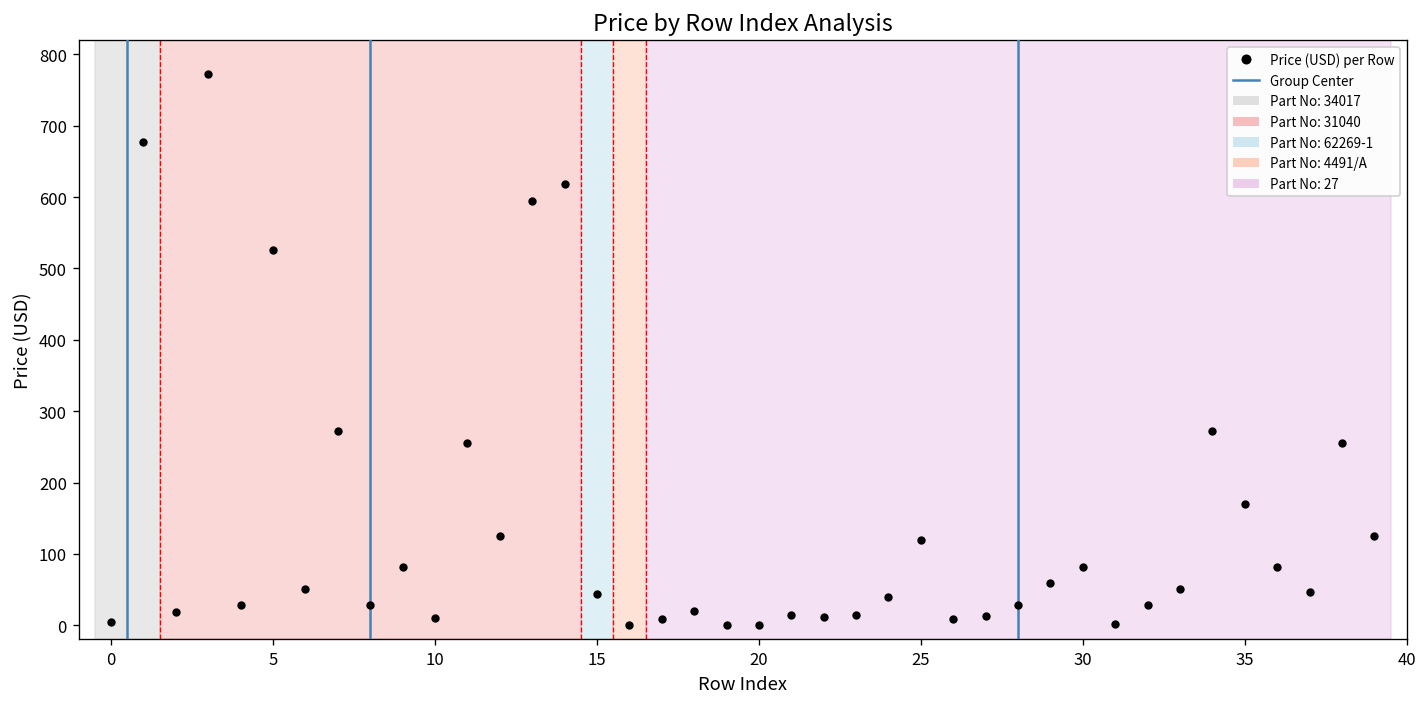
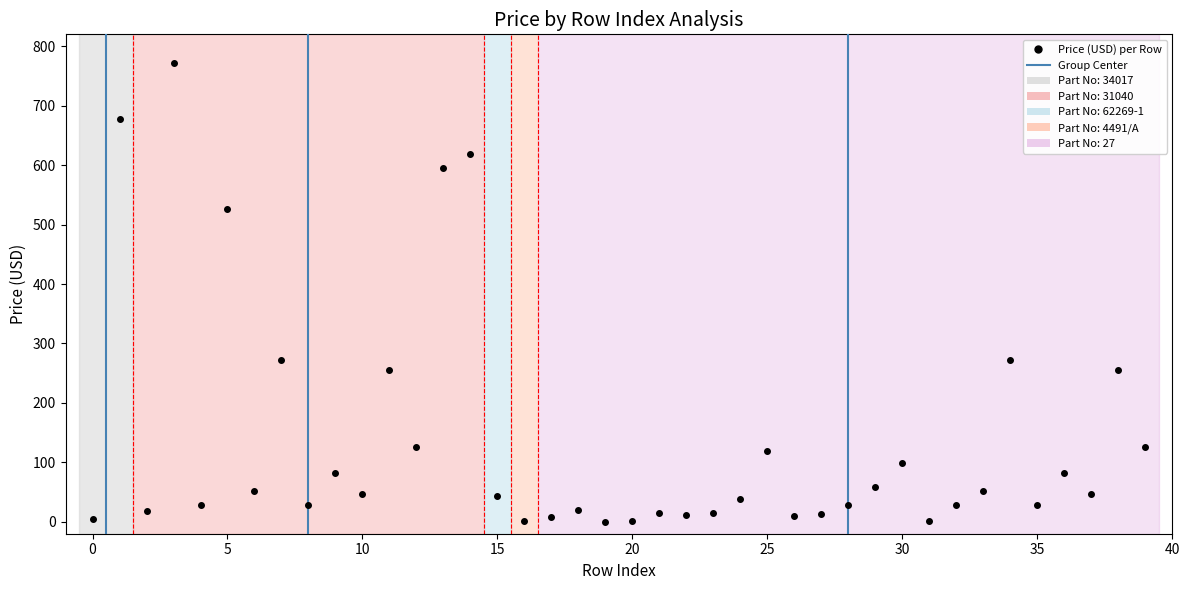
10: 10 -> 50
30: 80 -> 100
35: 170 -> 30
